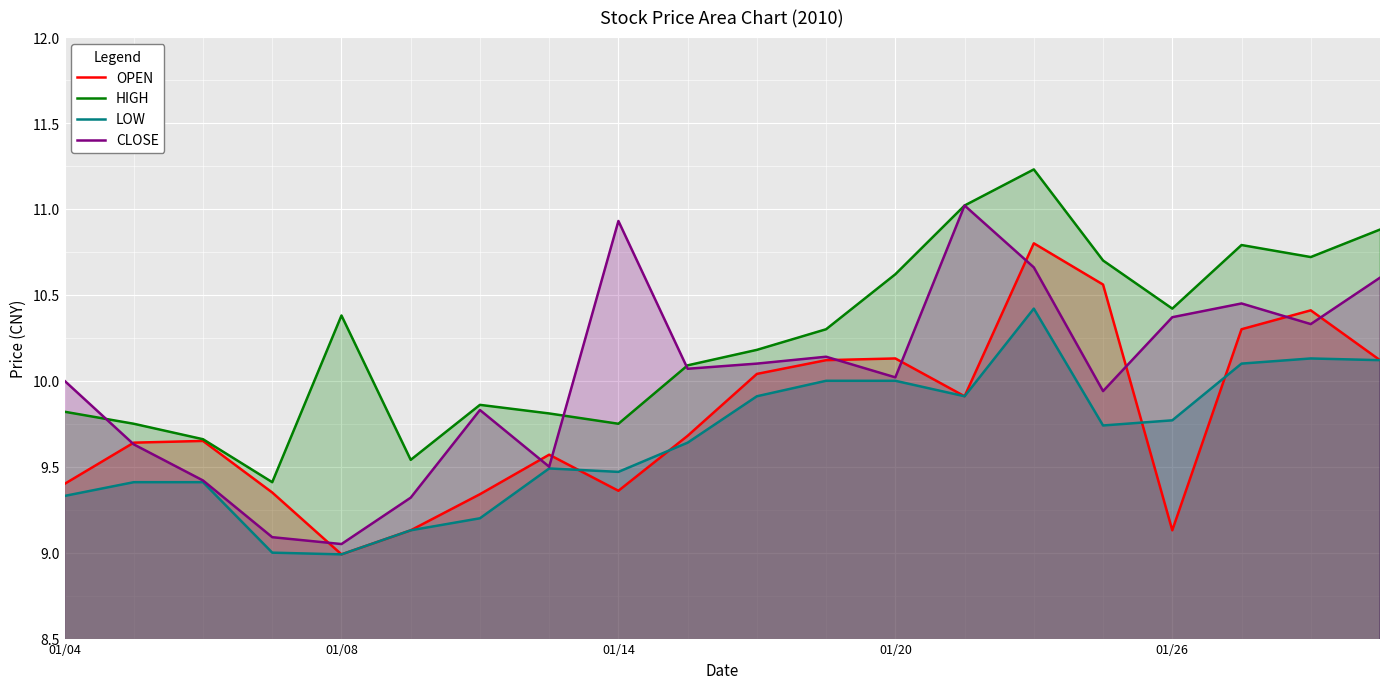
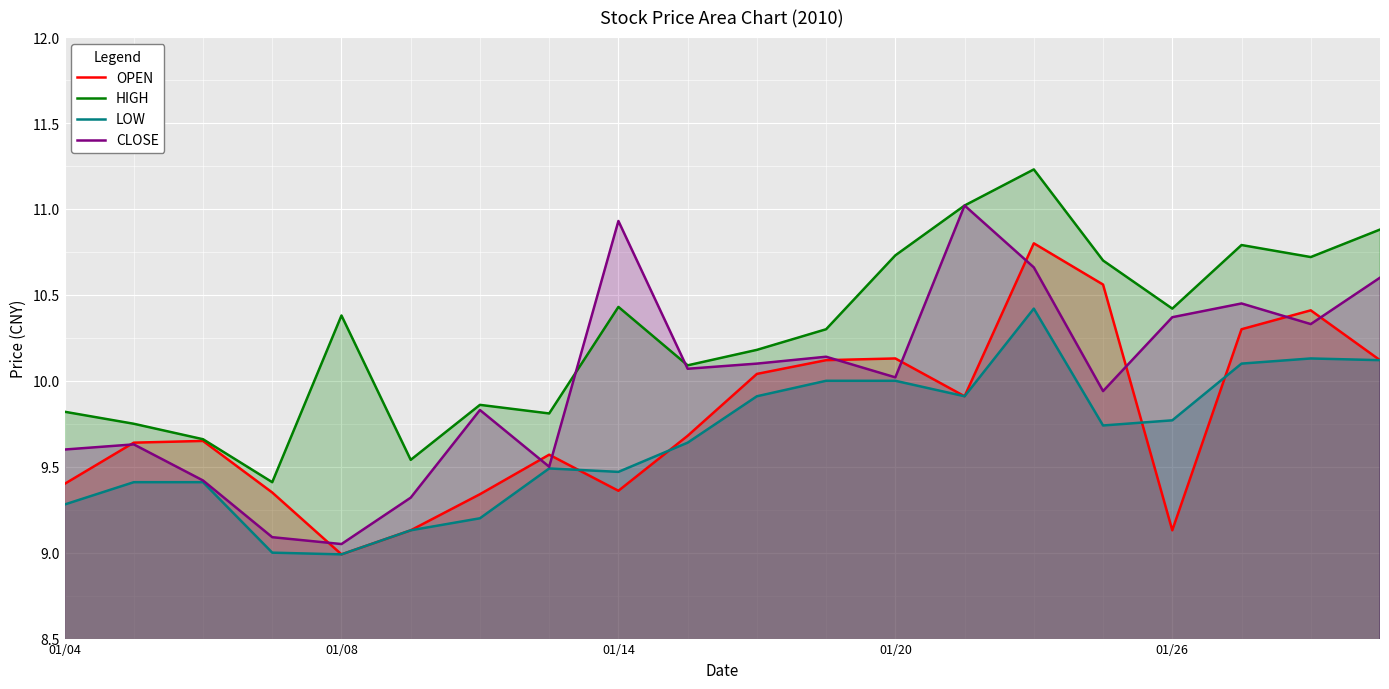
LOW, 01/04: 9.33 -> 9.28
CLOSE, 01/04: 10.0 -> 9.6
HIGH, 01/14: 9.75 -> 10.43
HIGH, 01/20: 10.62 -> 10.73
